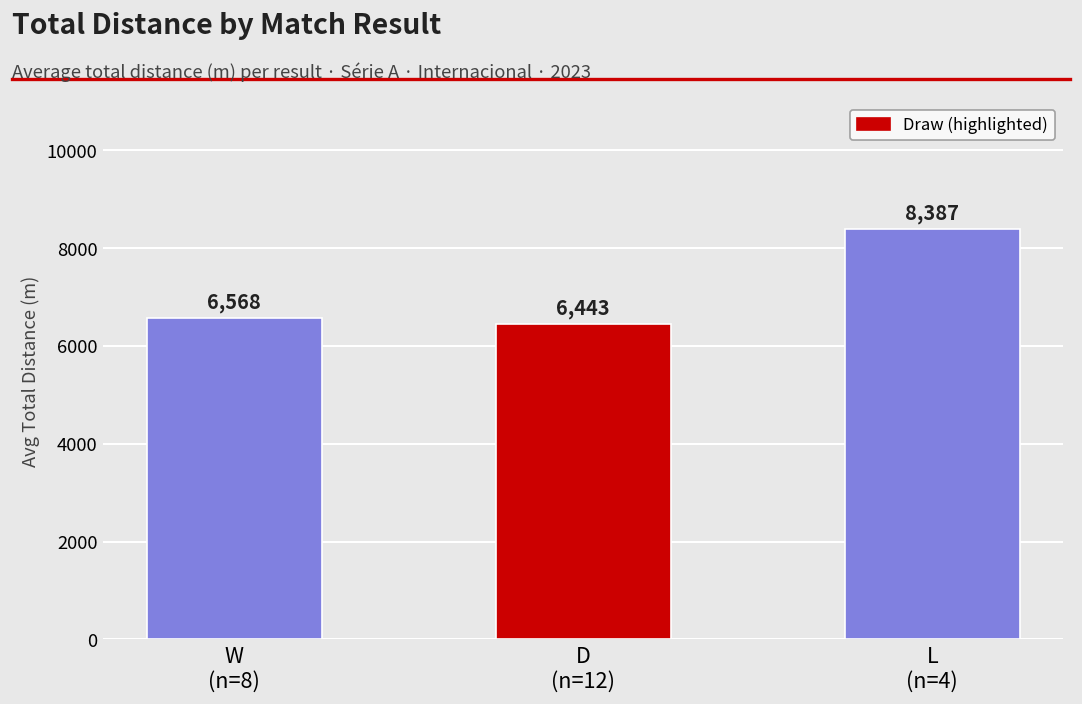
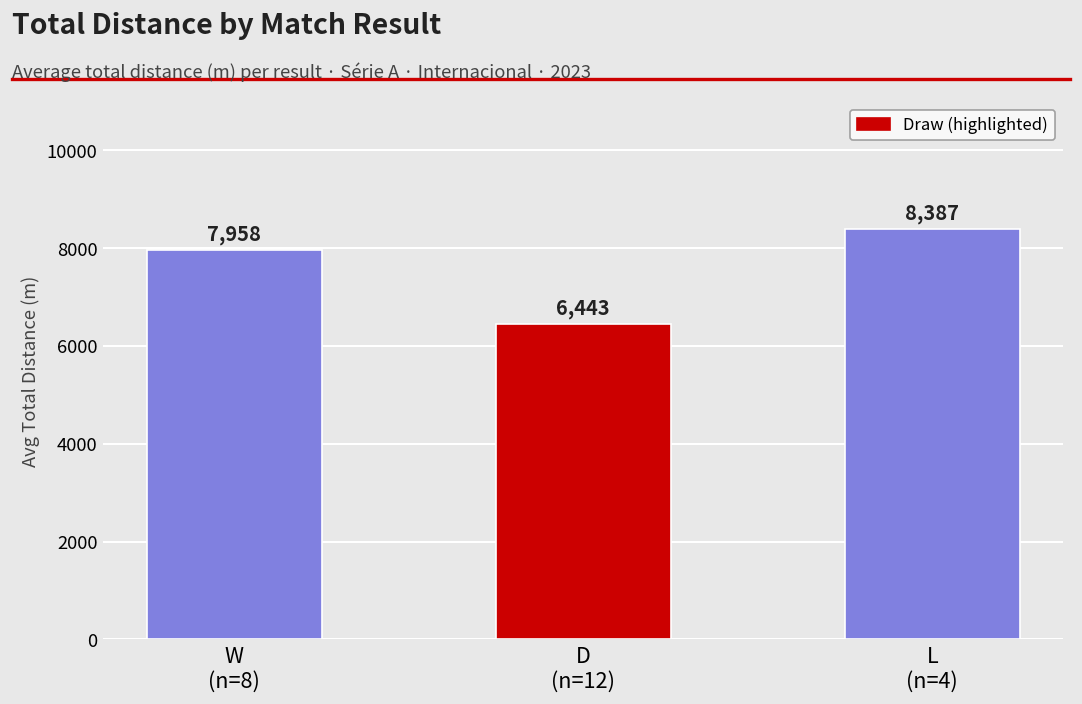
W (n=8): 6,568 -> 7,958
